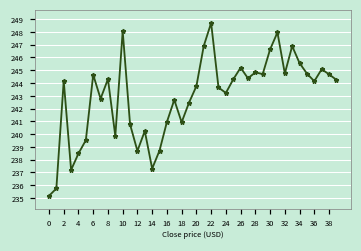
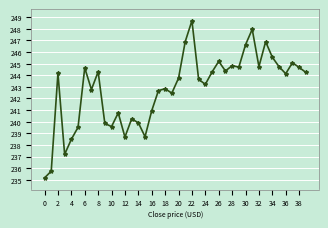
10: 248.1 -> 239.6
14: 237.3 -> 239.9
18: 240.9 -> 242.8
